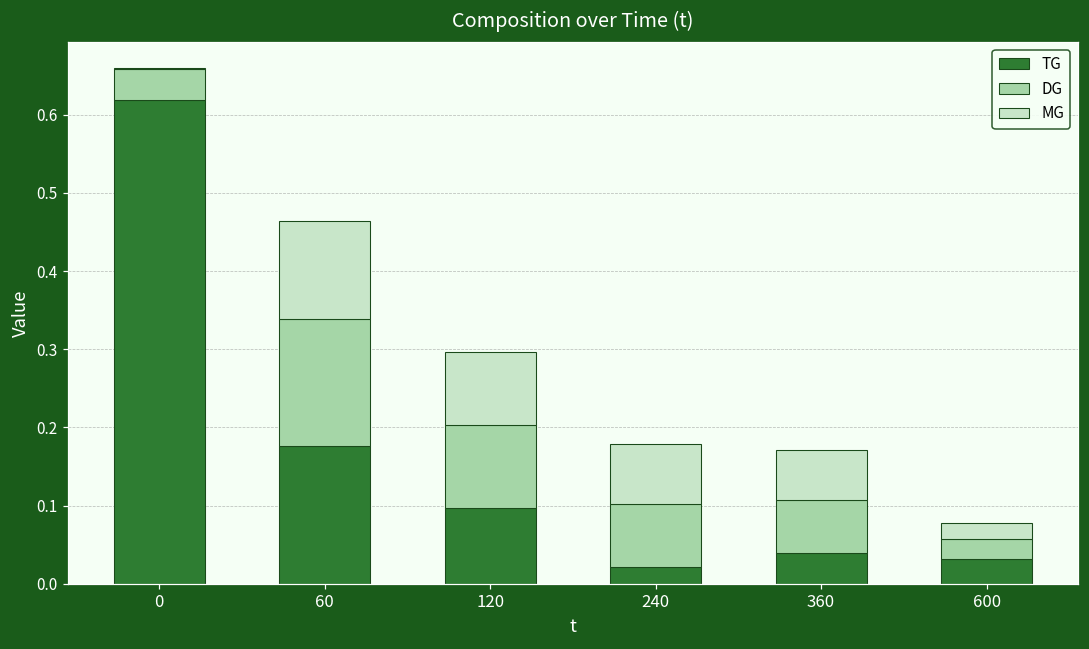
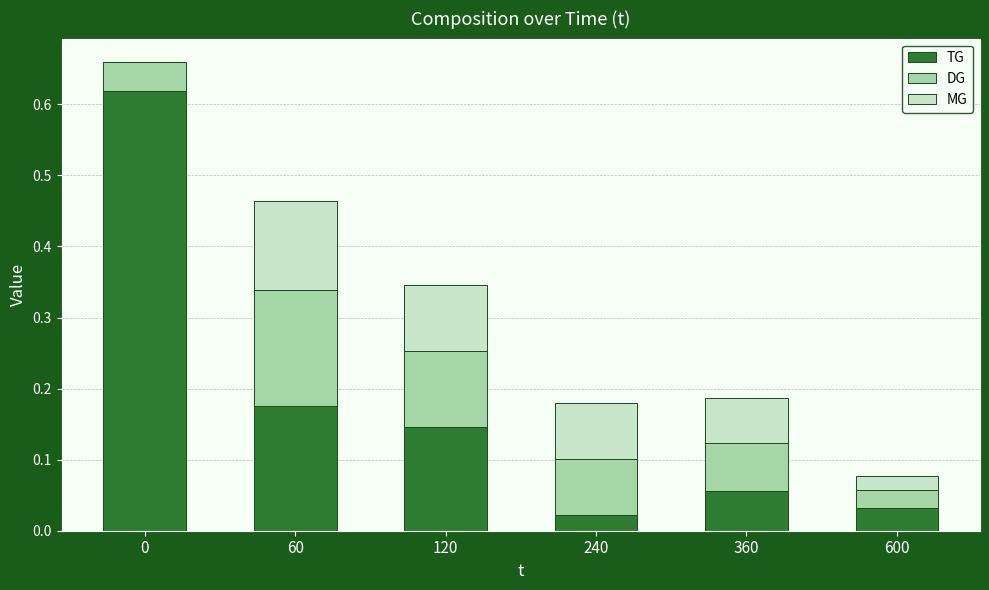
TG, 120: 0.10 -> 0.15
TG, 360: 0.04 -> 0.06
